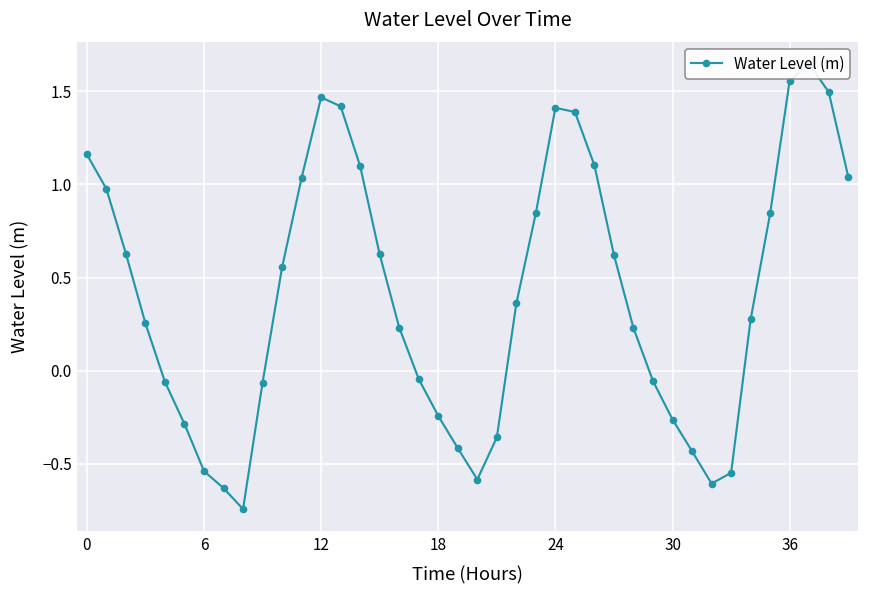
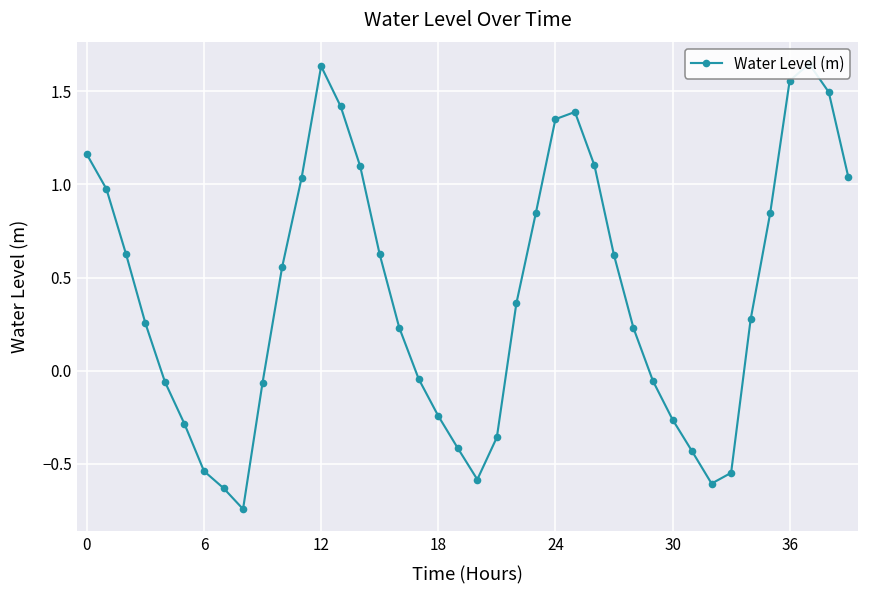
12: 1.47 -> 1.63
24: 1.41 -> 1.35
